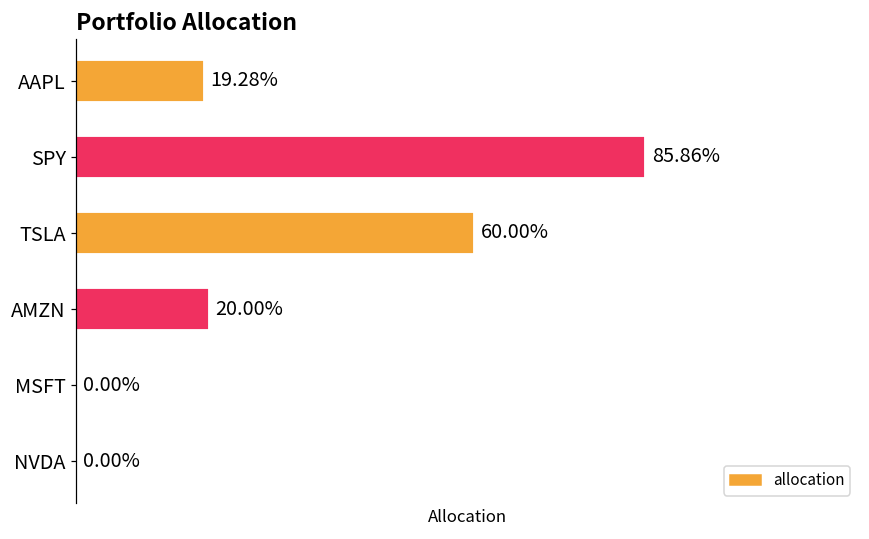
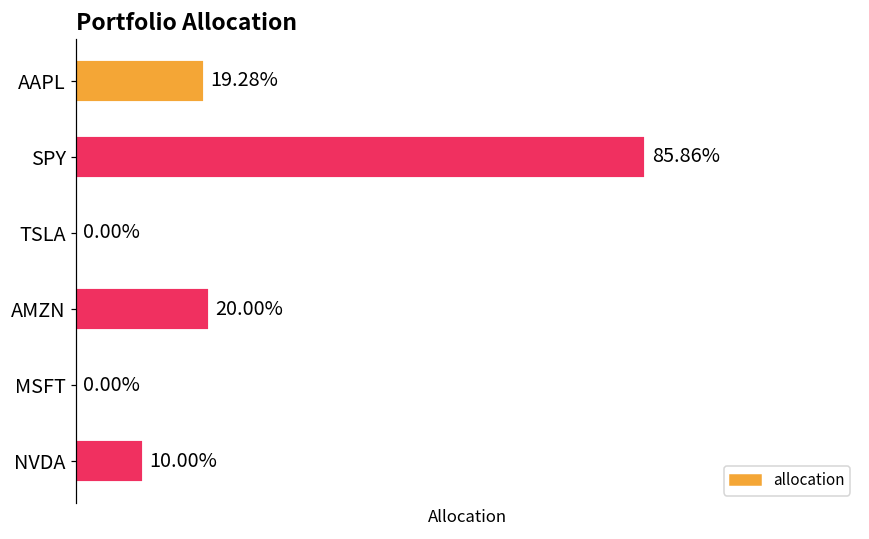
TSLA: 60.00% -> 0.00%
NVDA: 0.00% -> 10.00%
